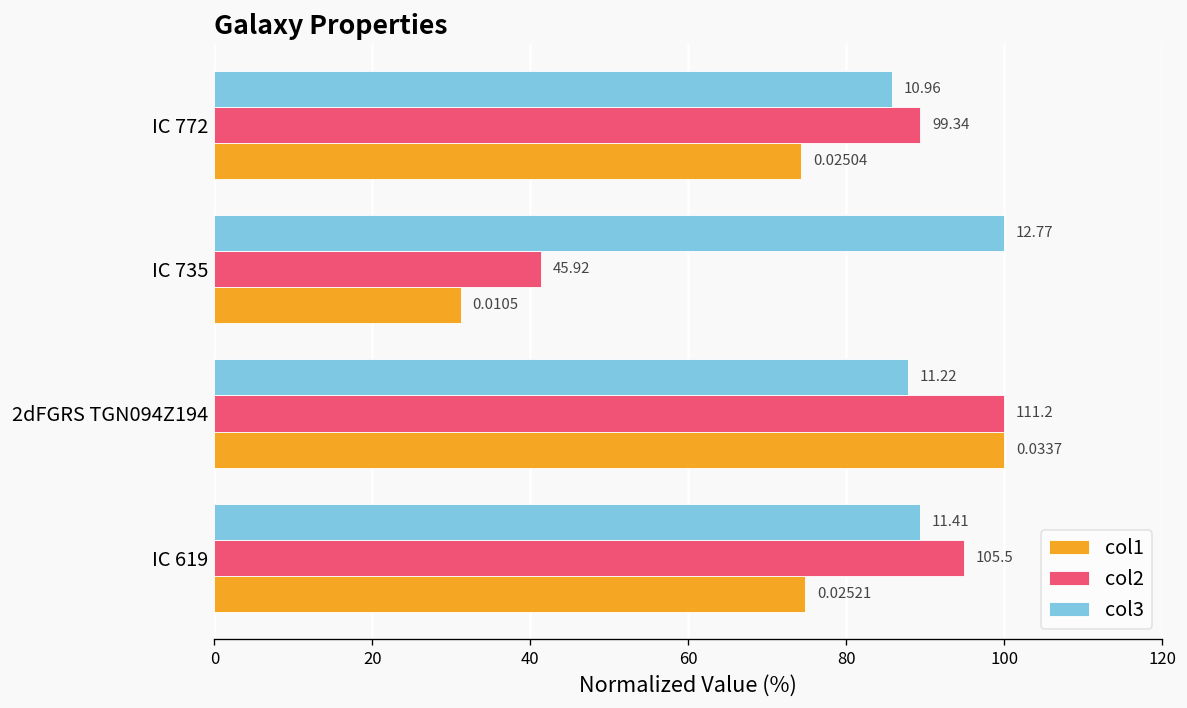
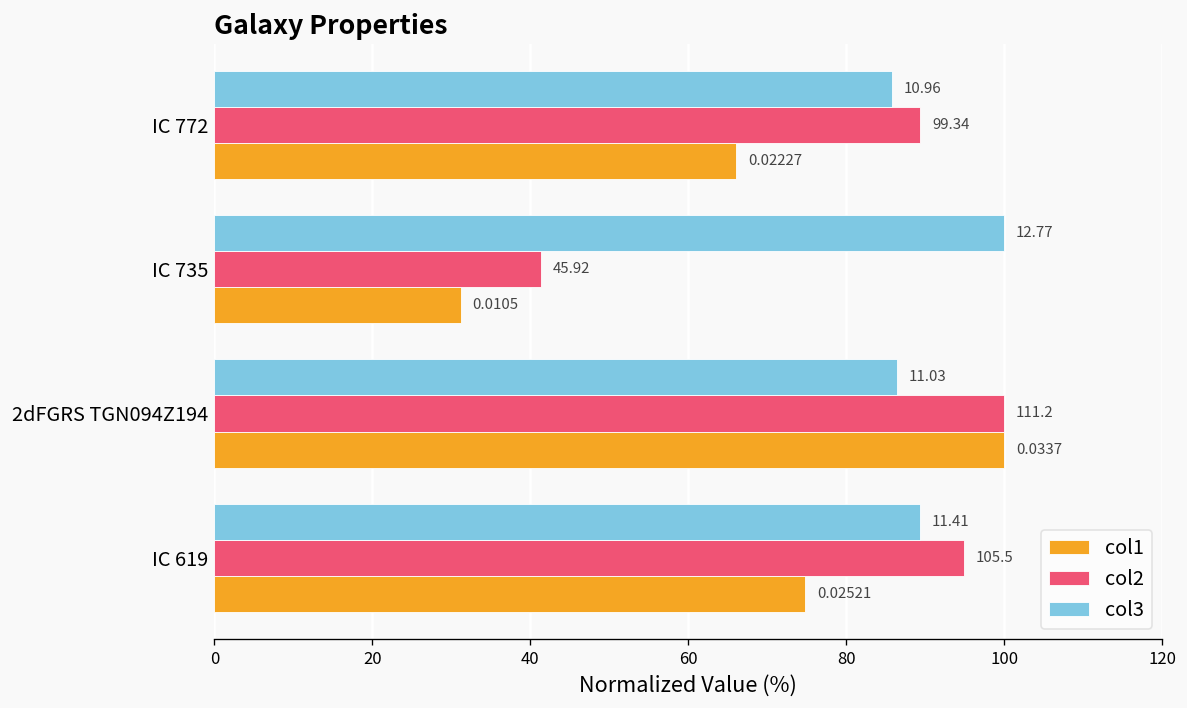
col1, IC 772: 0.02504 -> 0.02227
col3, 2dFGRS TGN094Z194: 11.22 -> 11.03
